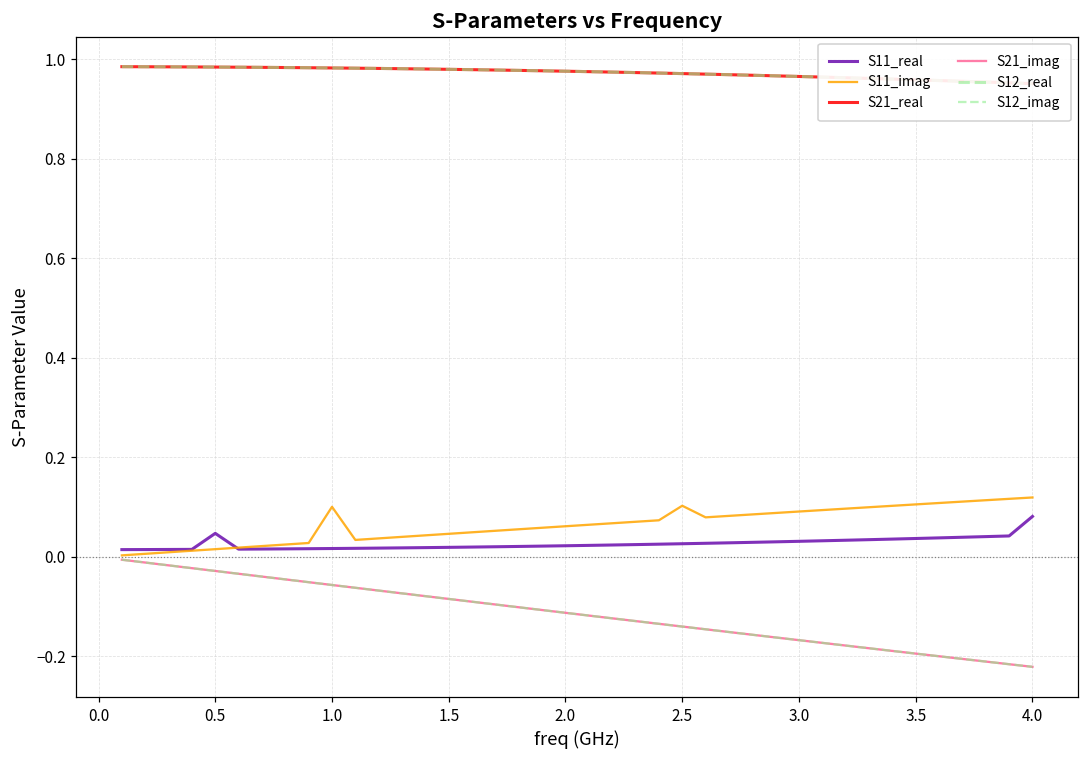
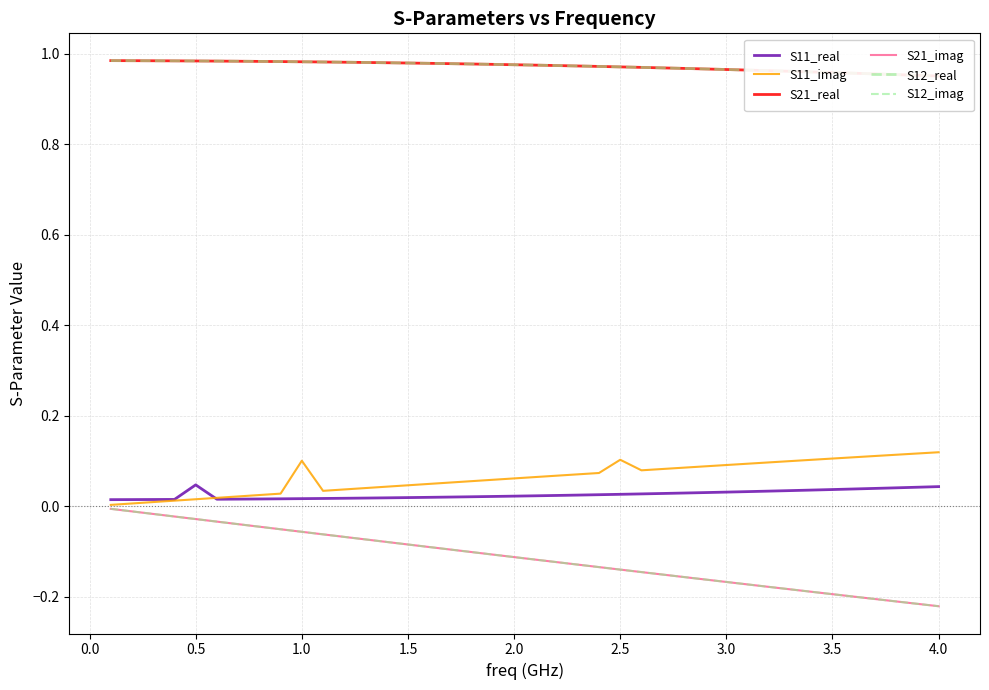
S11_real, 4.0: 0.08 -> 0.04
